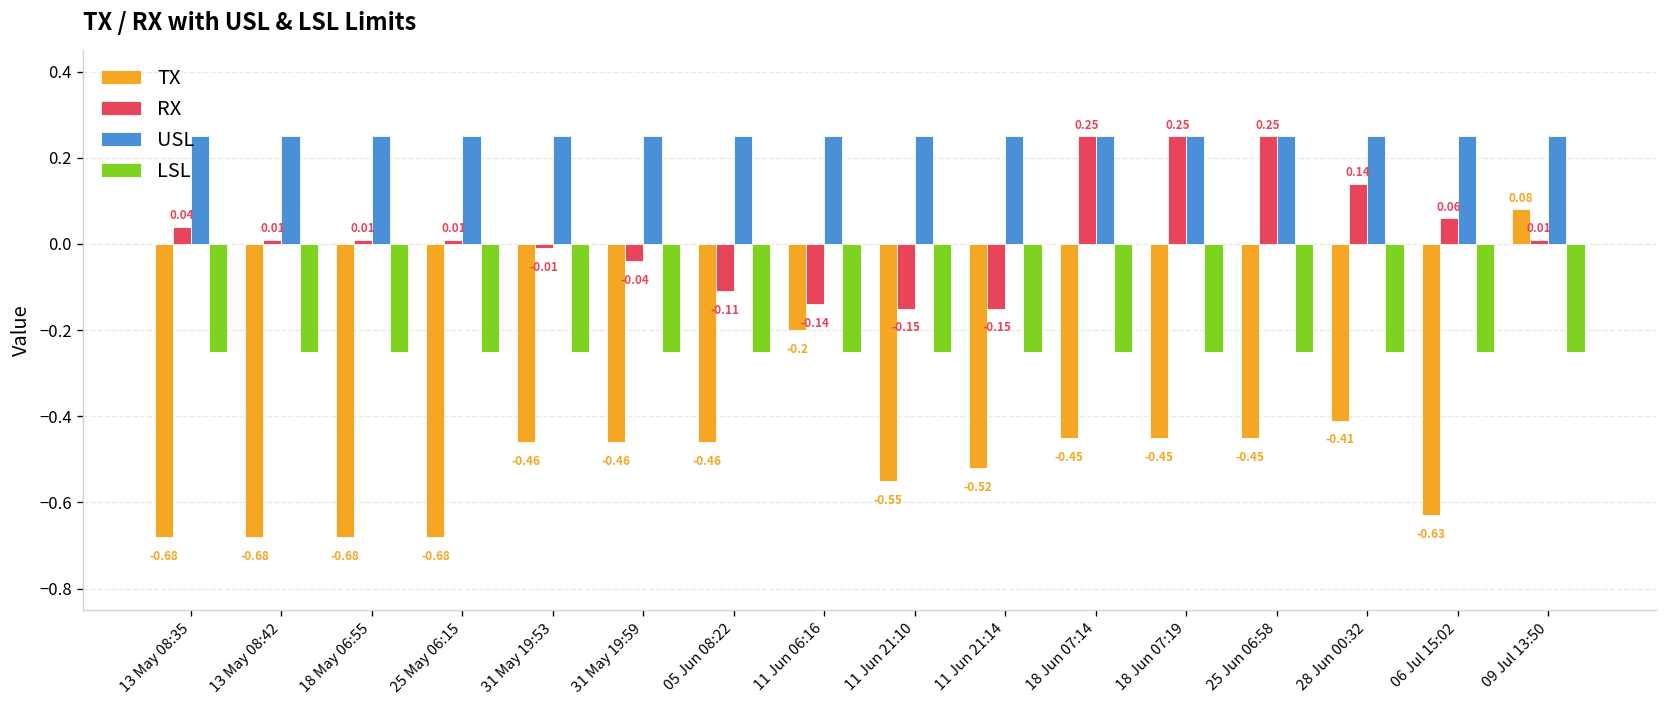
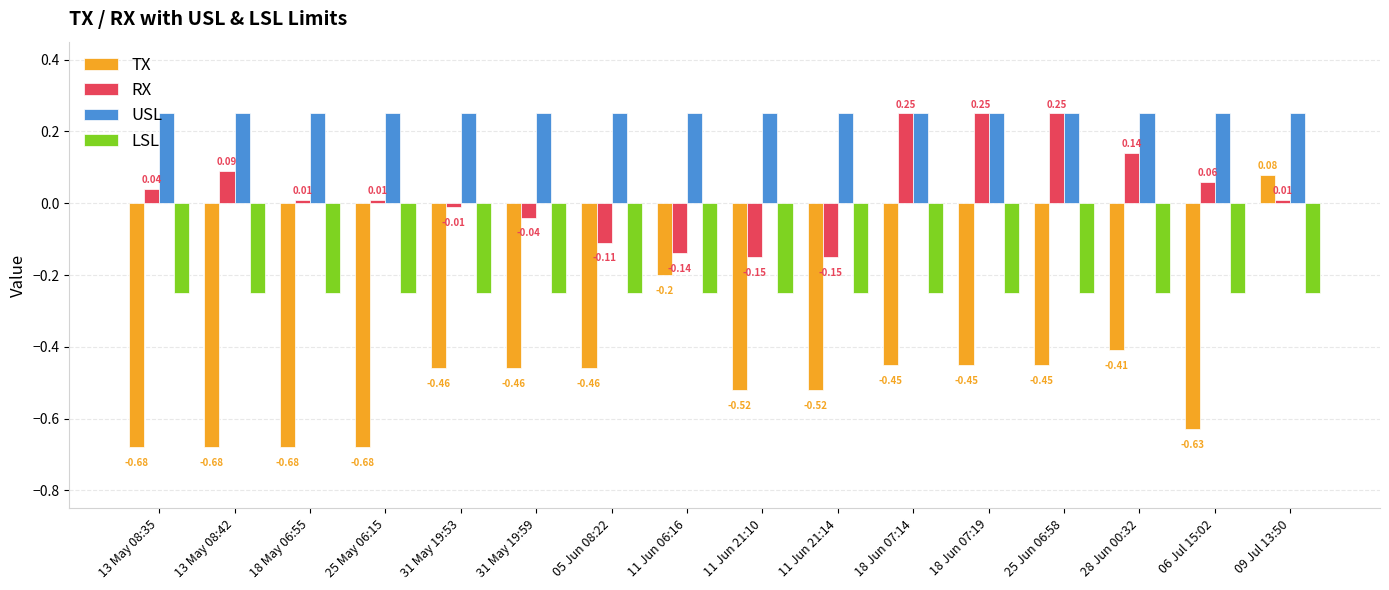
RX, 13 May 08:42: 0.01 -> 0.09
TX, 11 Jun 21:10: -0.55 -> -0.52
